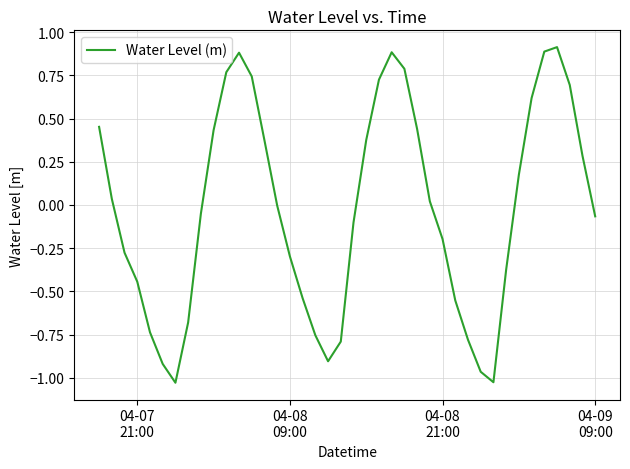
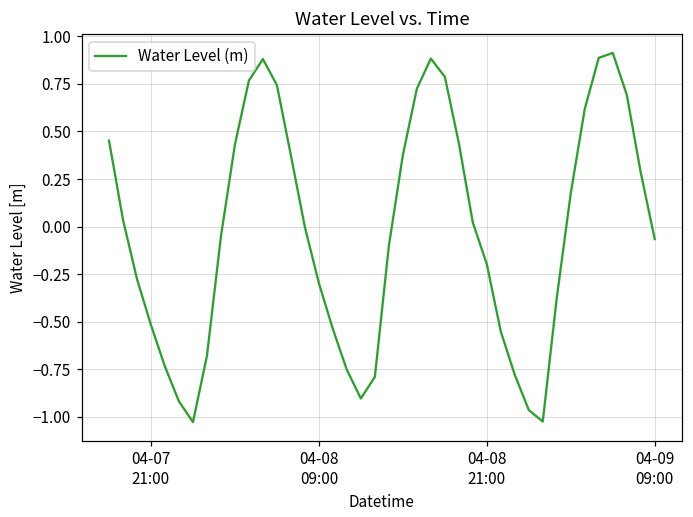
04-07 21:00: -0.44 -> -0.52
